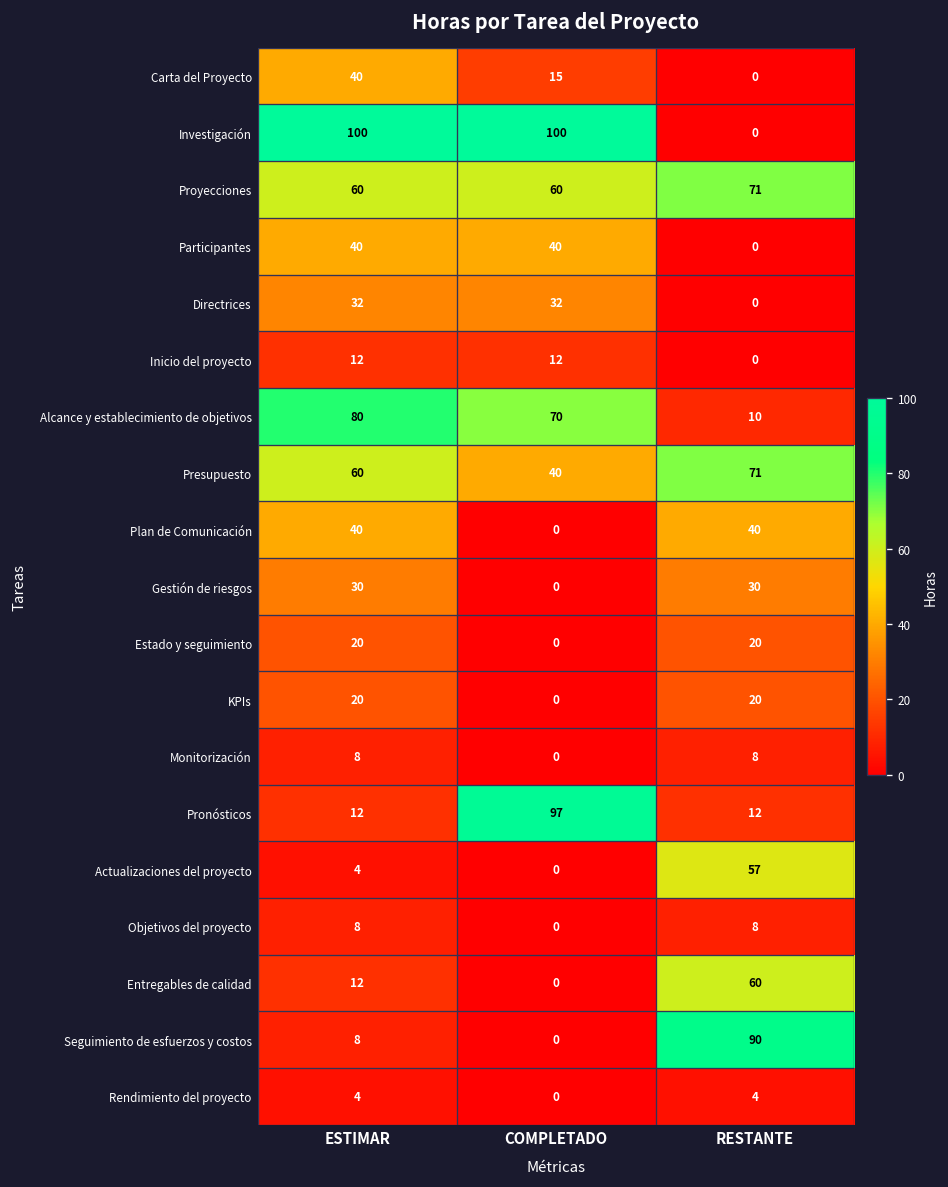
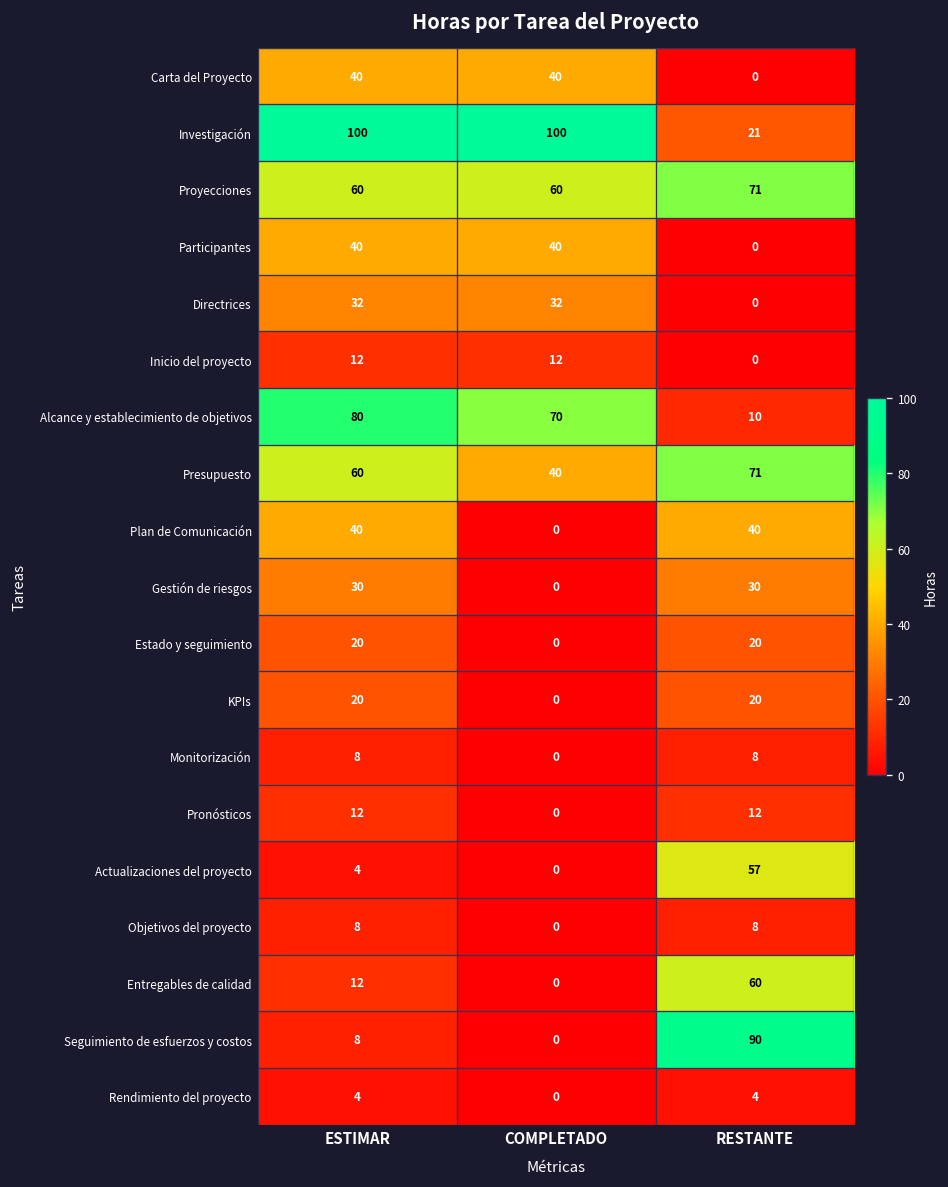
Carta del Proyecto, COMPLETADO: 15 -> 40
Investigación, RESTANTE: 0 -> 21
Pronósticos, COMPLETADO: 97 -> 0
